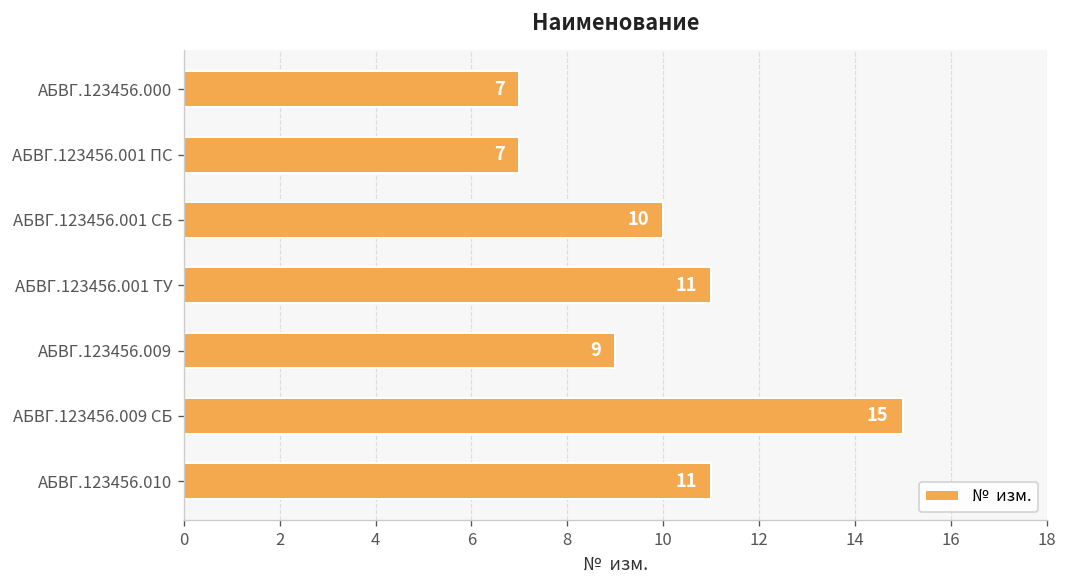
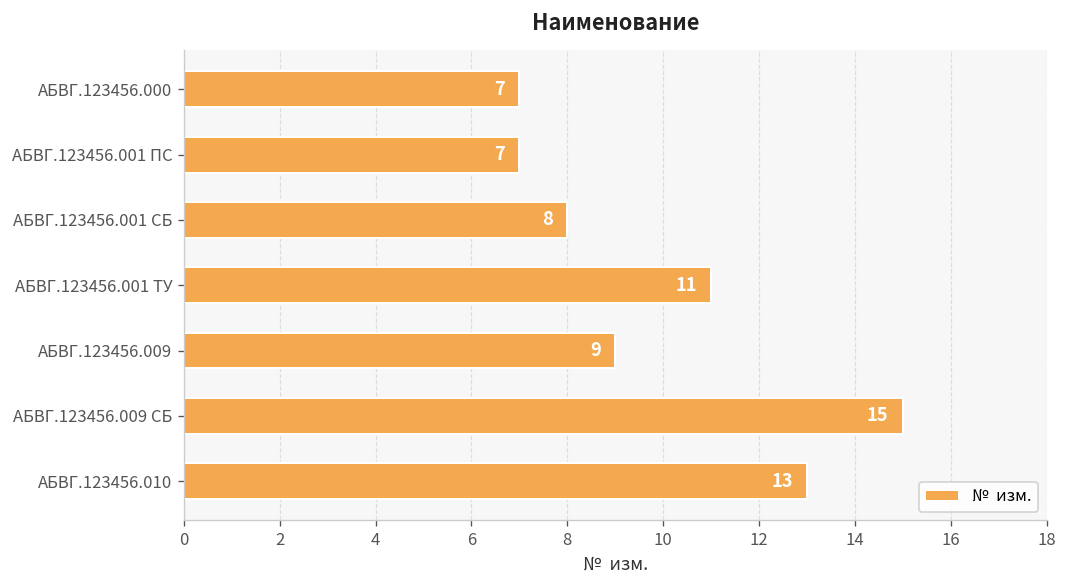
АБВГ.123456.001 СБ: 10 -> 8
АБВГ.123456.010: 11 -> 13
